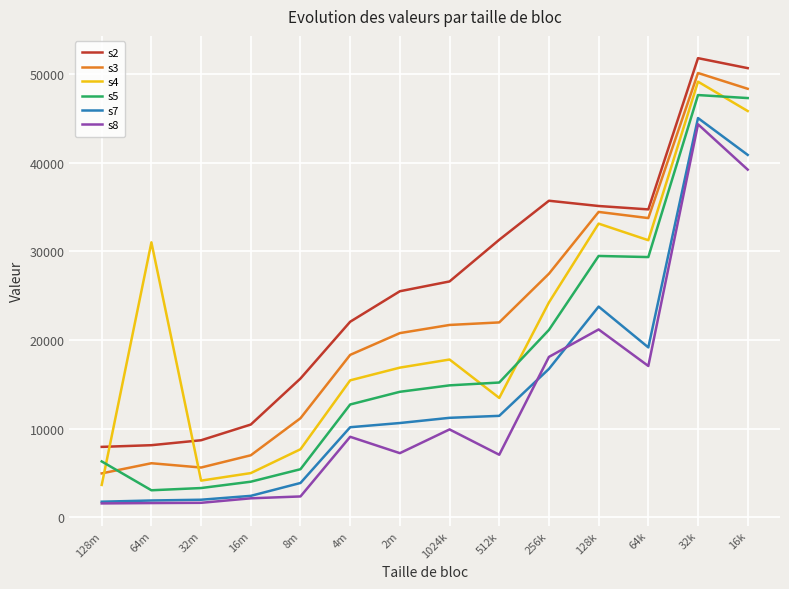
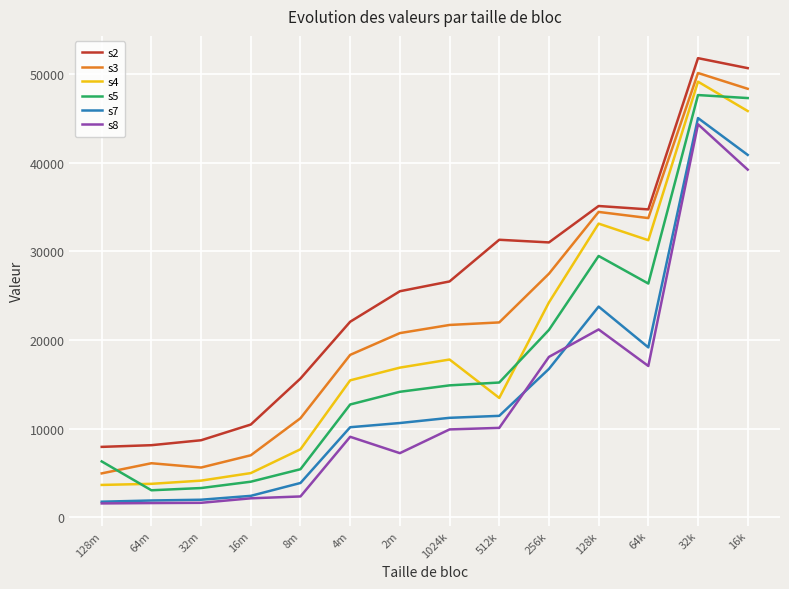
s4, 64m: 31000 -> 4000
s8, 512k: 7000 -> 10000
s2, 256k: 36000 -> 31000
s5, 64k: 29000 -> 26000
